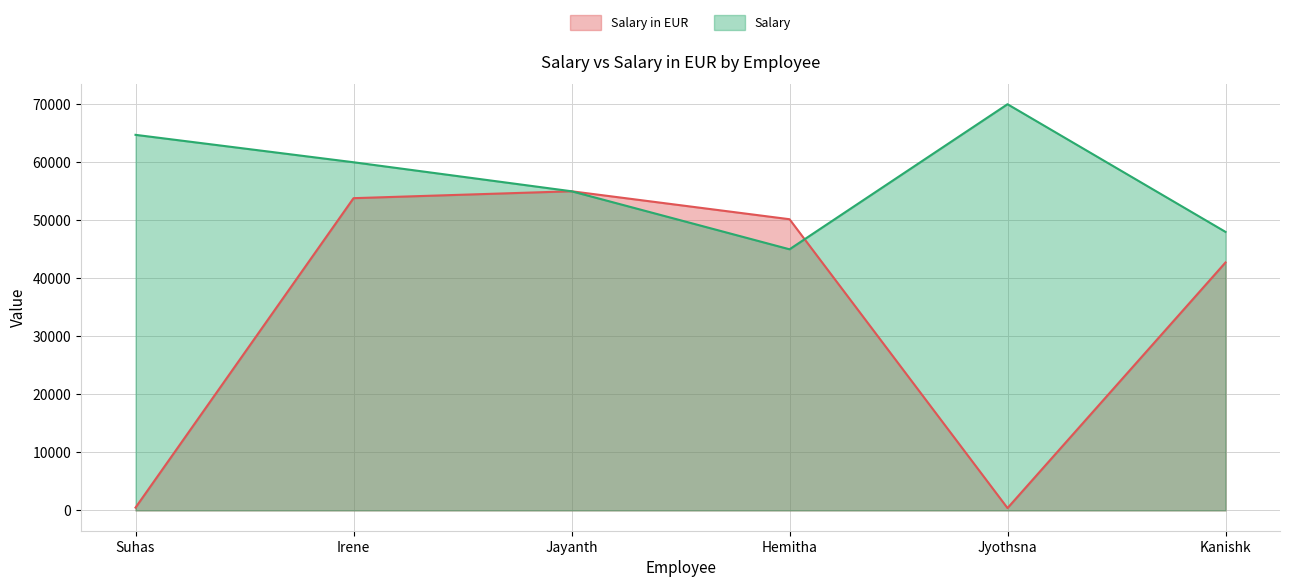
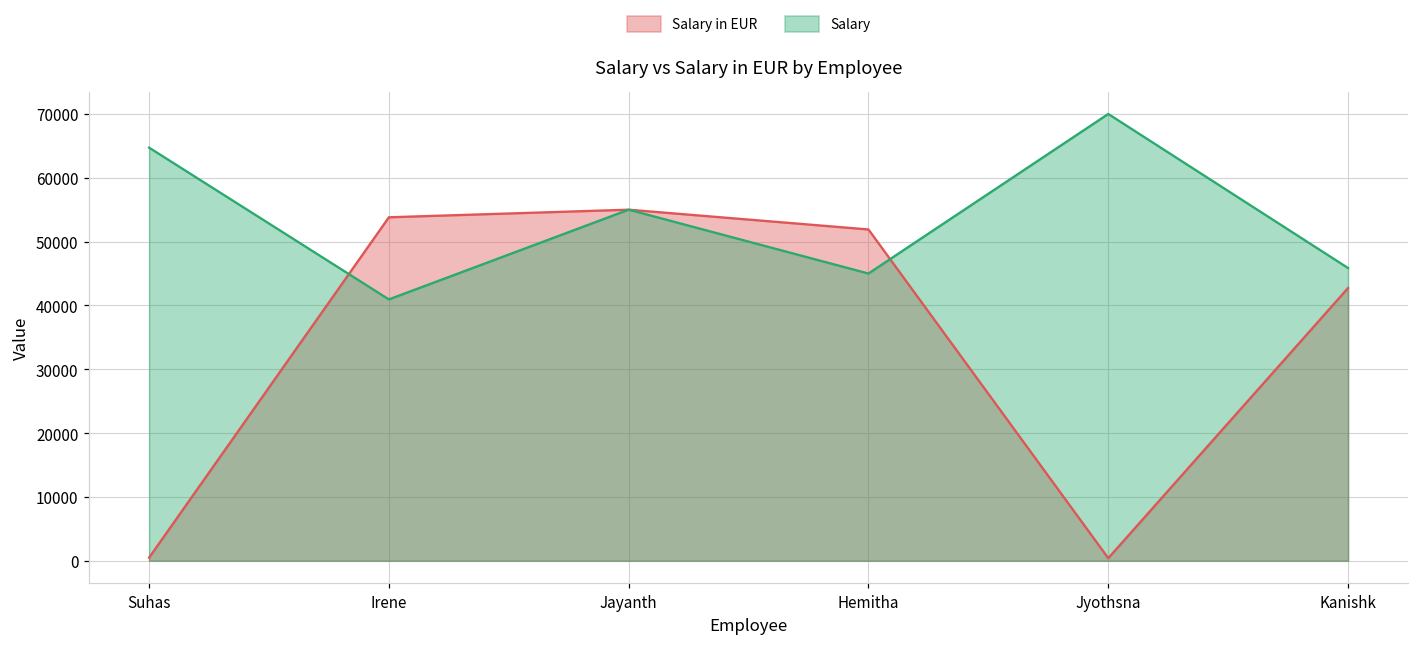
Salary, Irene: 60000 -> 41000
Salary in EUR, Hemitha: 50000 -> 52000
Salary, Kanishk: 48000 -> 46000
